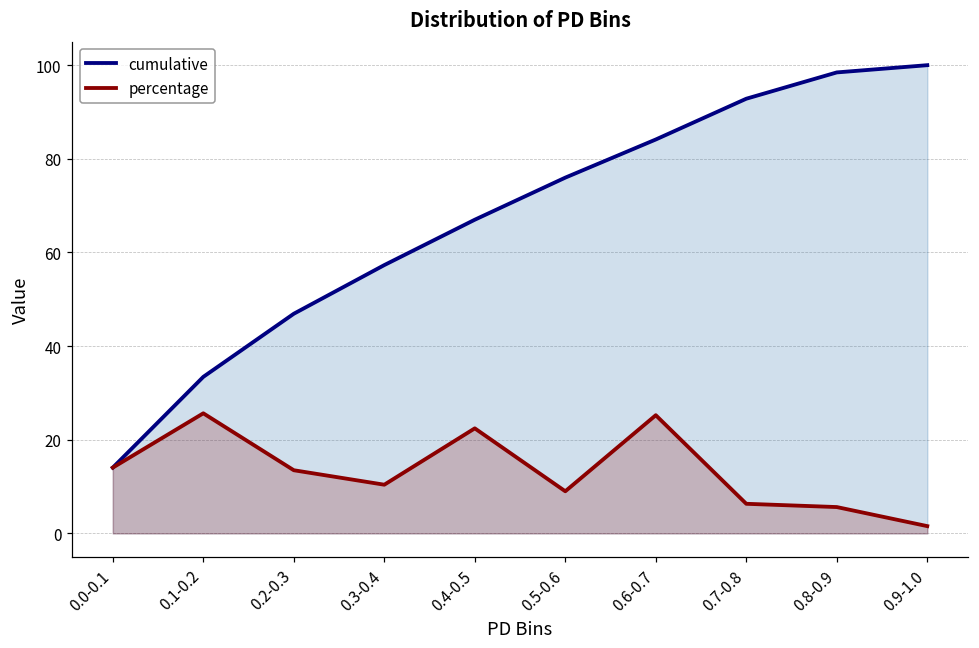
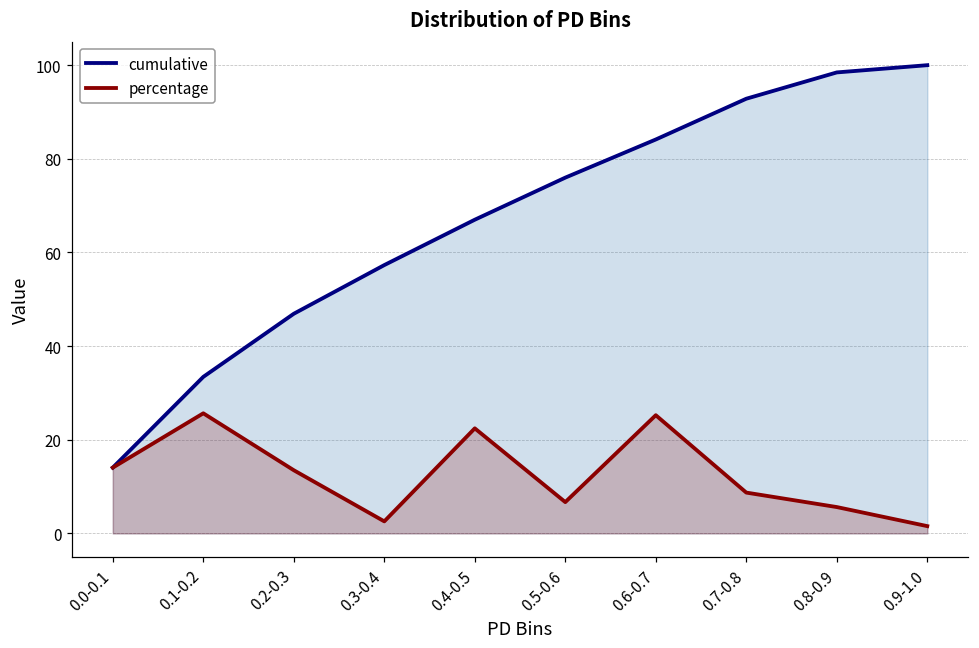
percentage, 0.3-0.4: 10 -> 3
percentage, 0.5-0.6: 9 -> 7
percentage, 0.7-0.8: 6 -> 9
